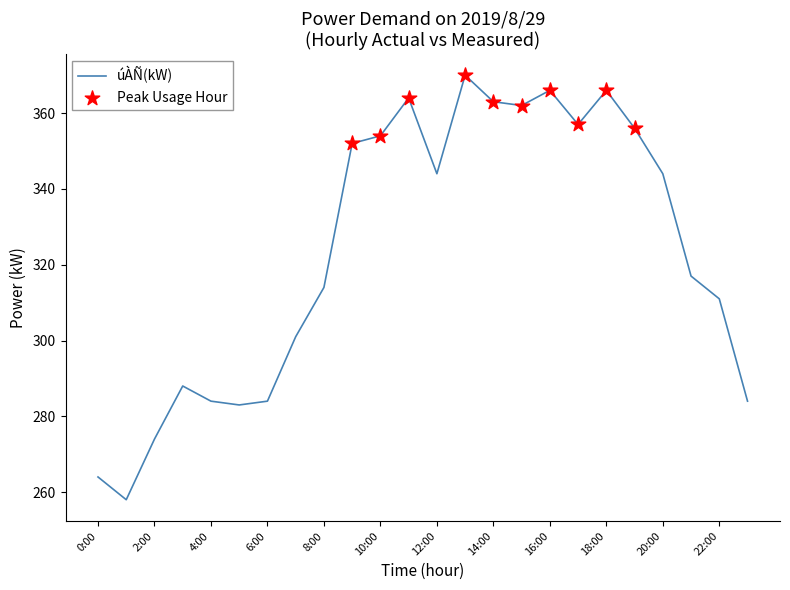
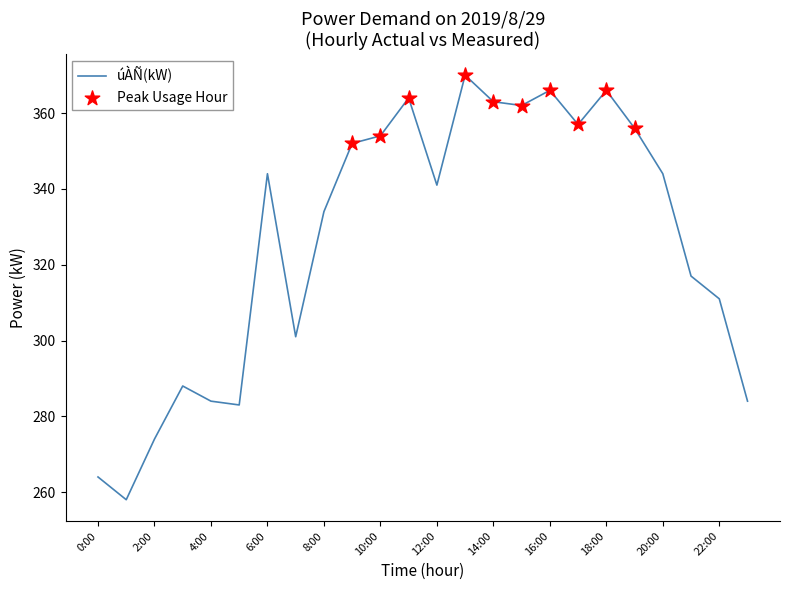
úÀÑ(kW), 6:00: 284 -> 344
úÀÑ(kW), 8:00: 314 -> 334
úÀÑ(kW), 12:00: 344 -> 341
